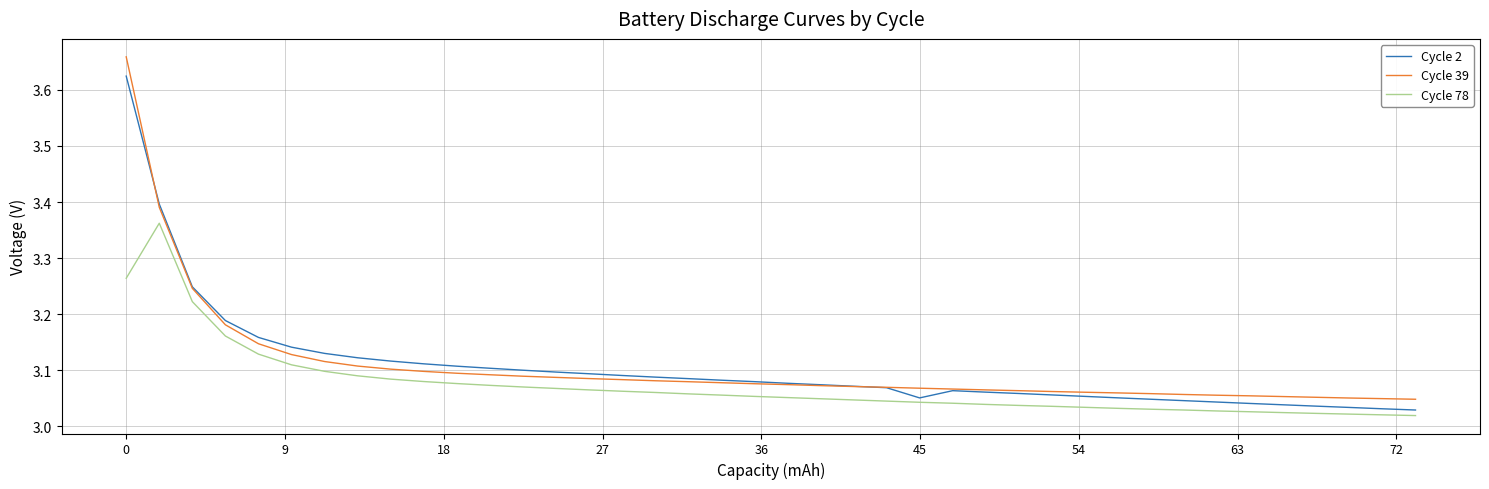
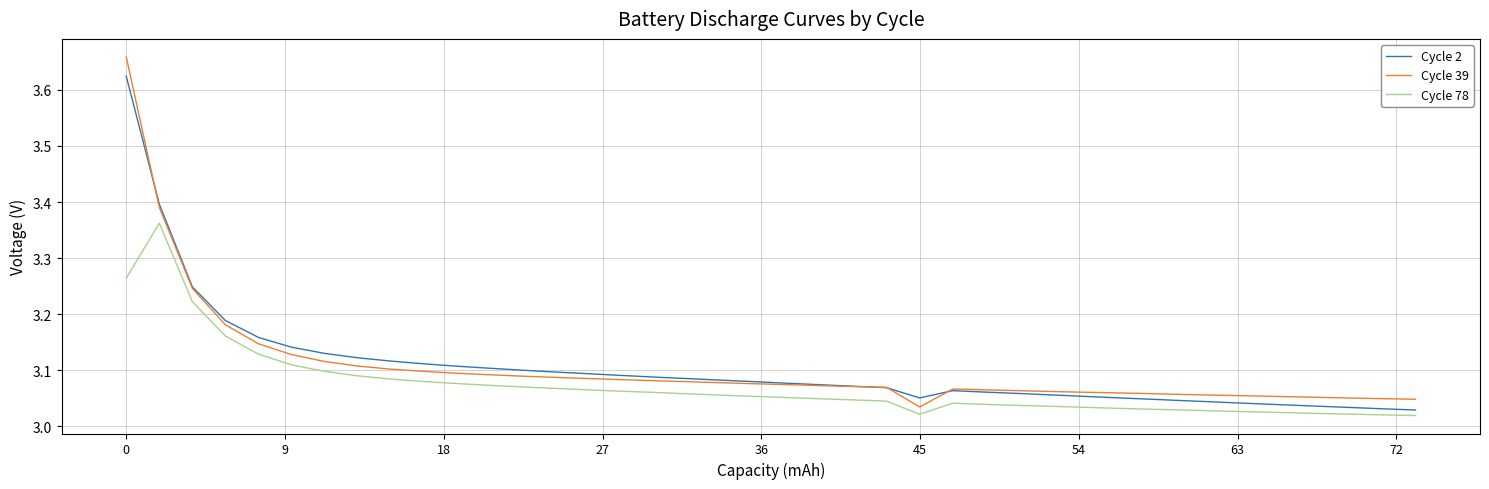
Cycle 39, 45: 3.07 -> 3.03
Cycle 78, 45: 3.04 -> 3.02
